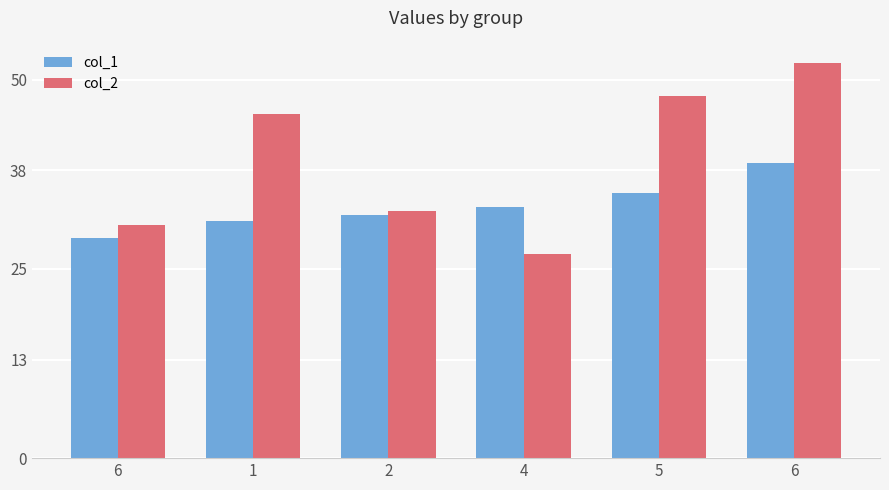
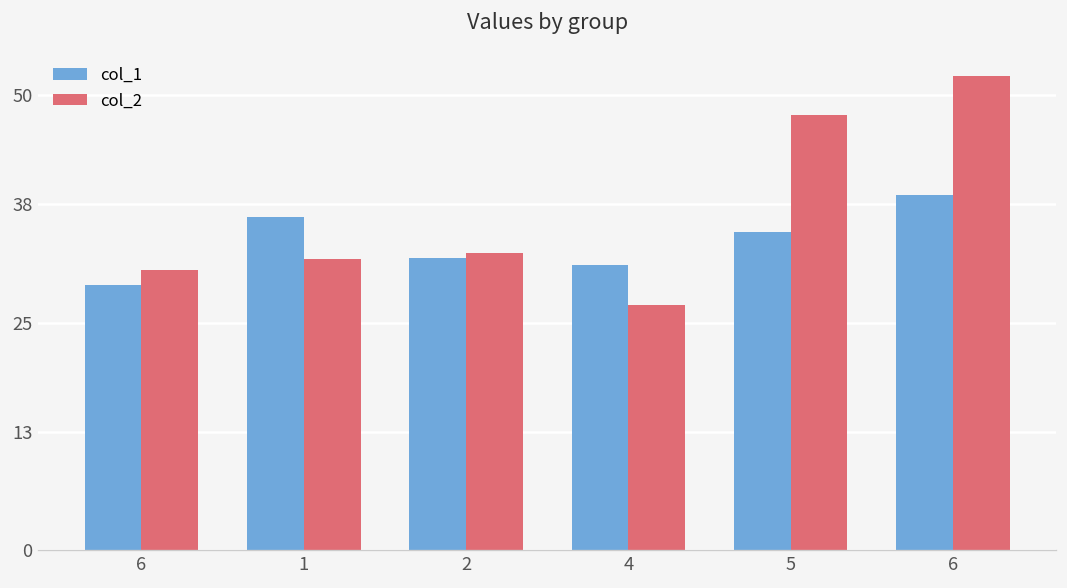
col_1, 1: 31 -> 37
col_2, 1: 45 -> 32
col_1, 4: 33 -> 31
